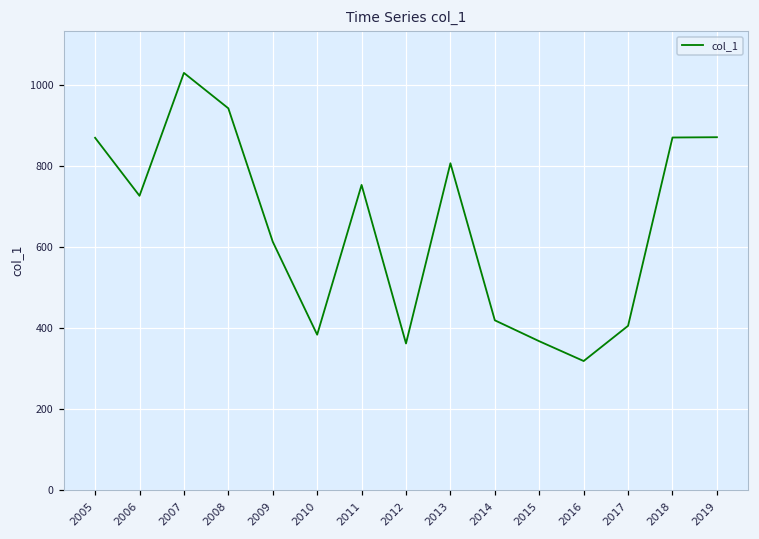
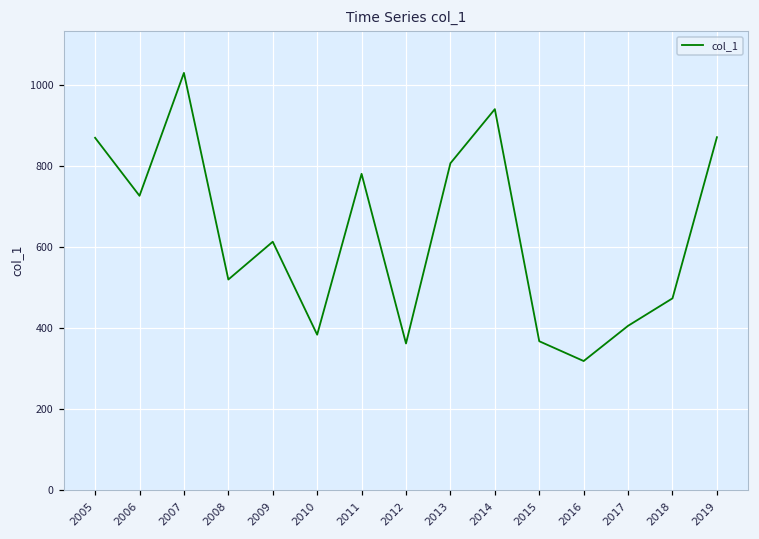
2008: 940 -> 520
2011: 750 -> 780
2014: 420 -> 940
2018: 870 -> 470
